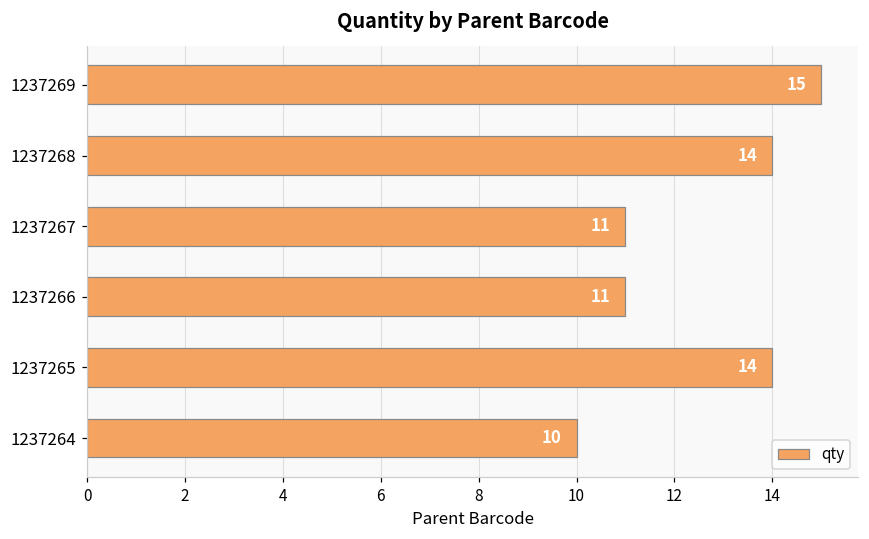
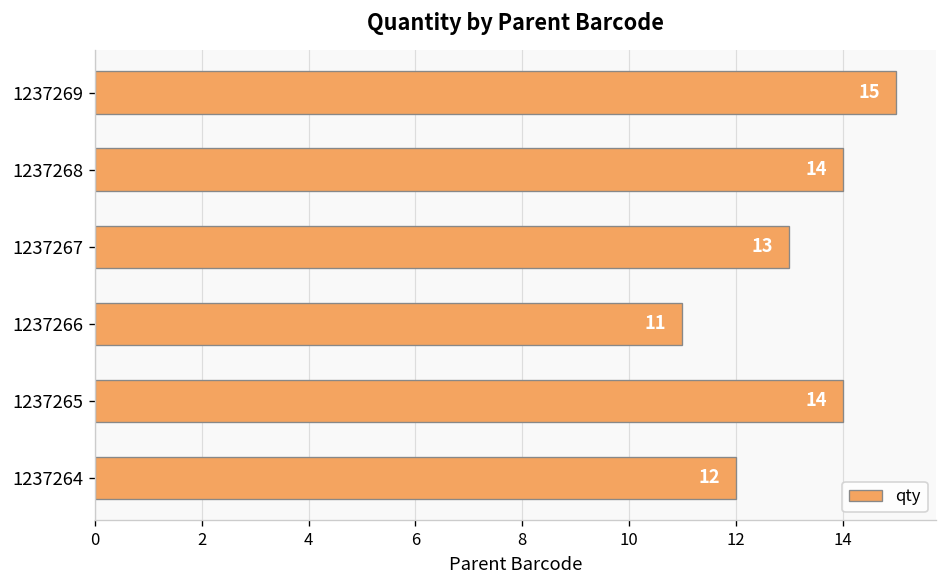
1237267: 11 -> 13
1237264: 10 -> 12
